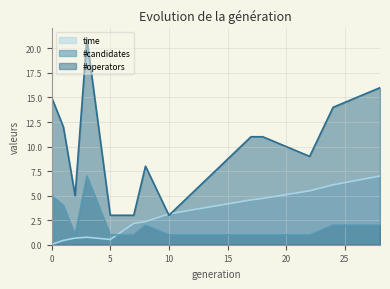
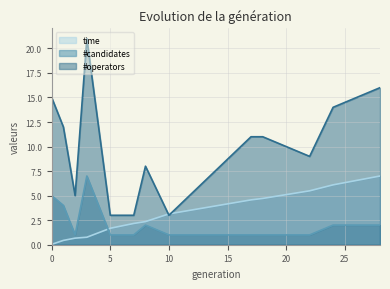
time, 5: 1 -> 2
